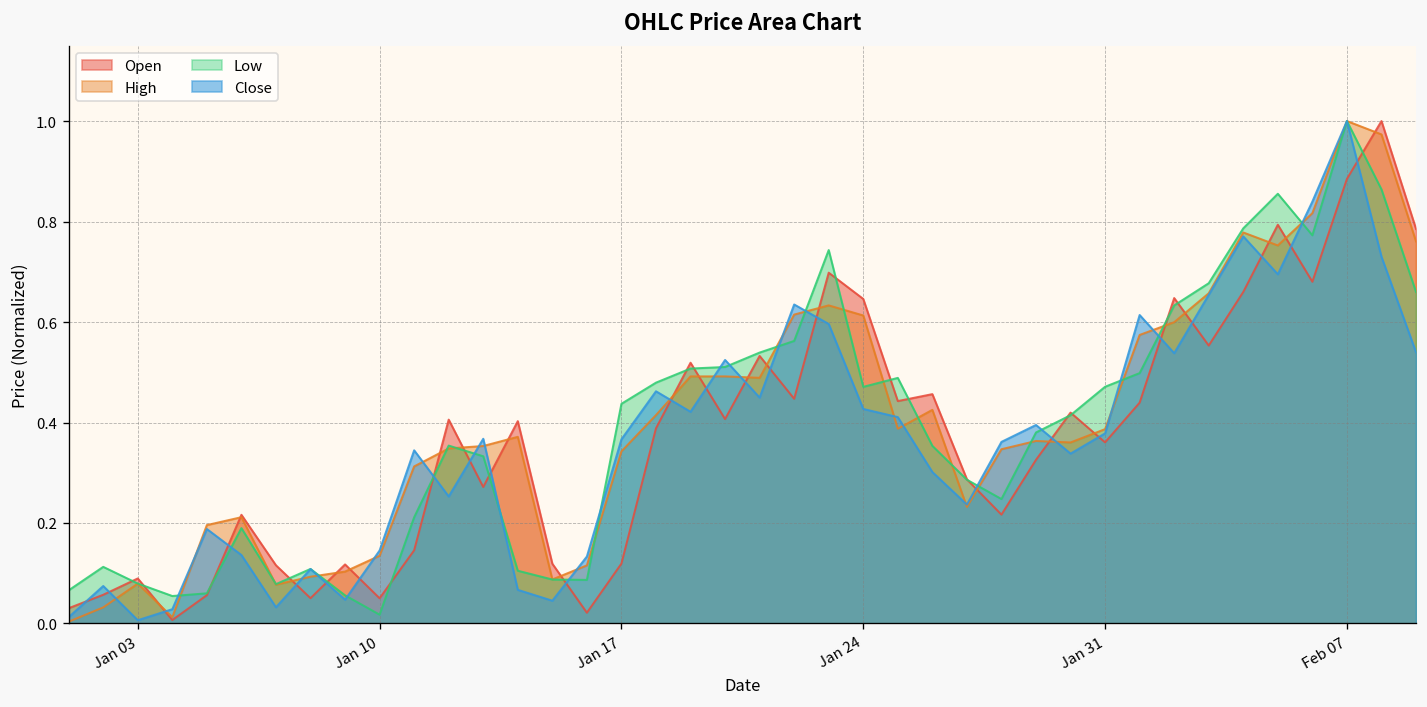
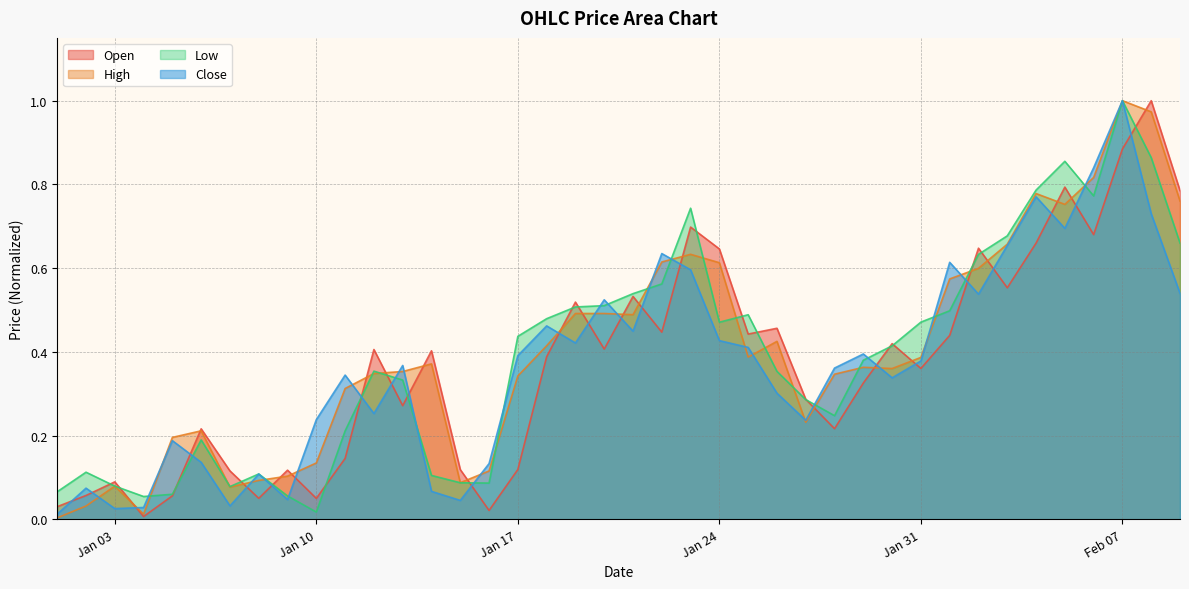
Close, Jan 03: 0.01 -> 0.03
Close, Jan 10: 0.15 -> 0.24
Close, Jan 17: 0.37 -> 0.39
